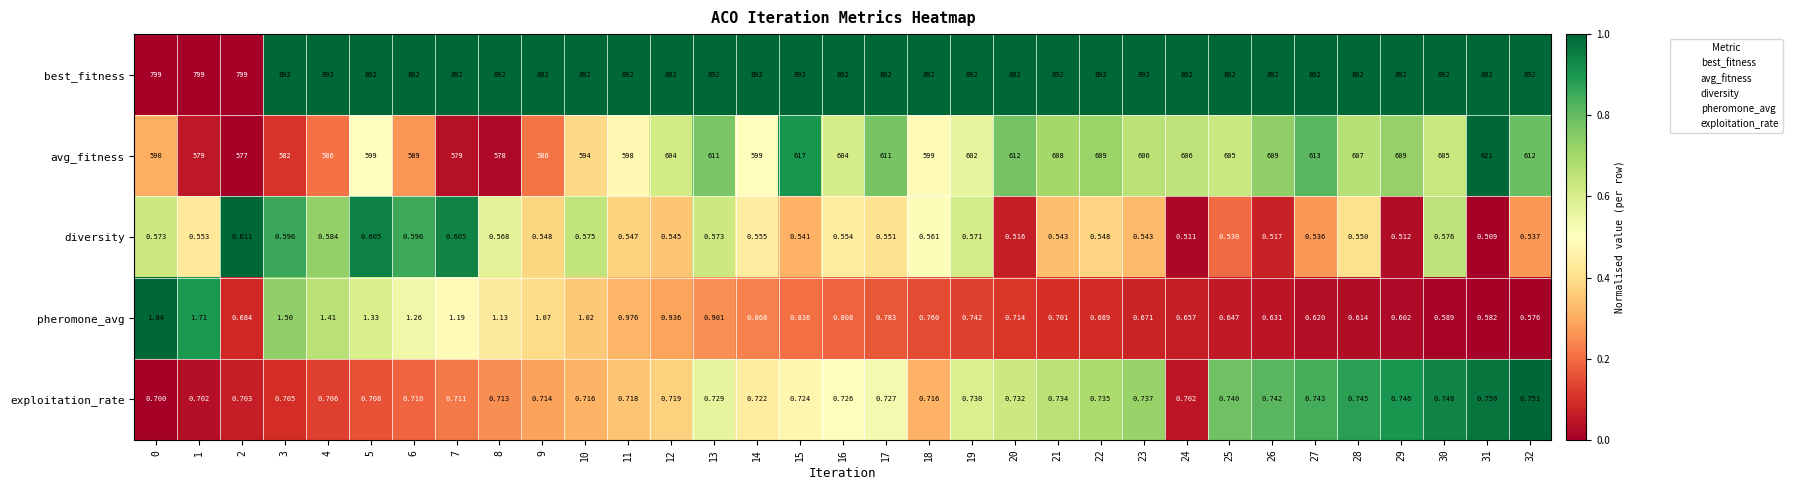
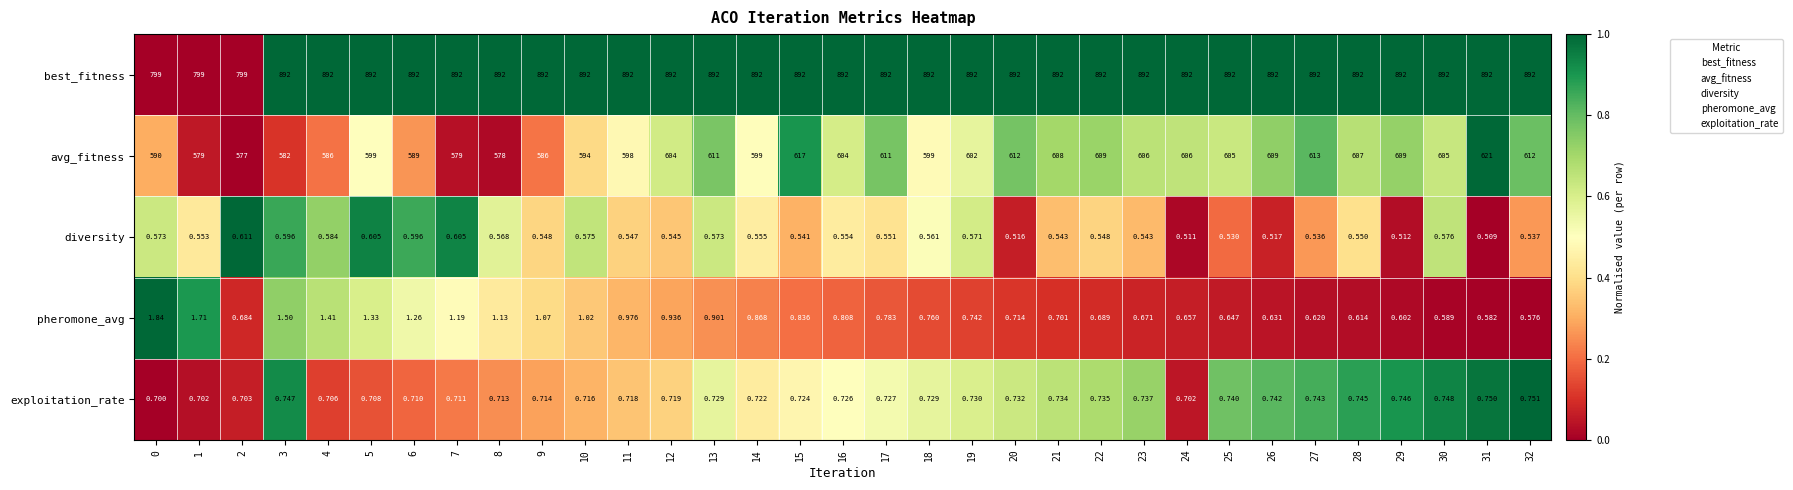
exploitation_rate, 3: 0.705 -> 0.747
exploitation_rate, 18: 0.716 -> 0.729
